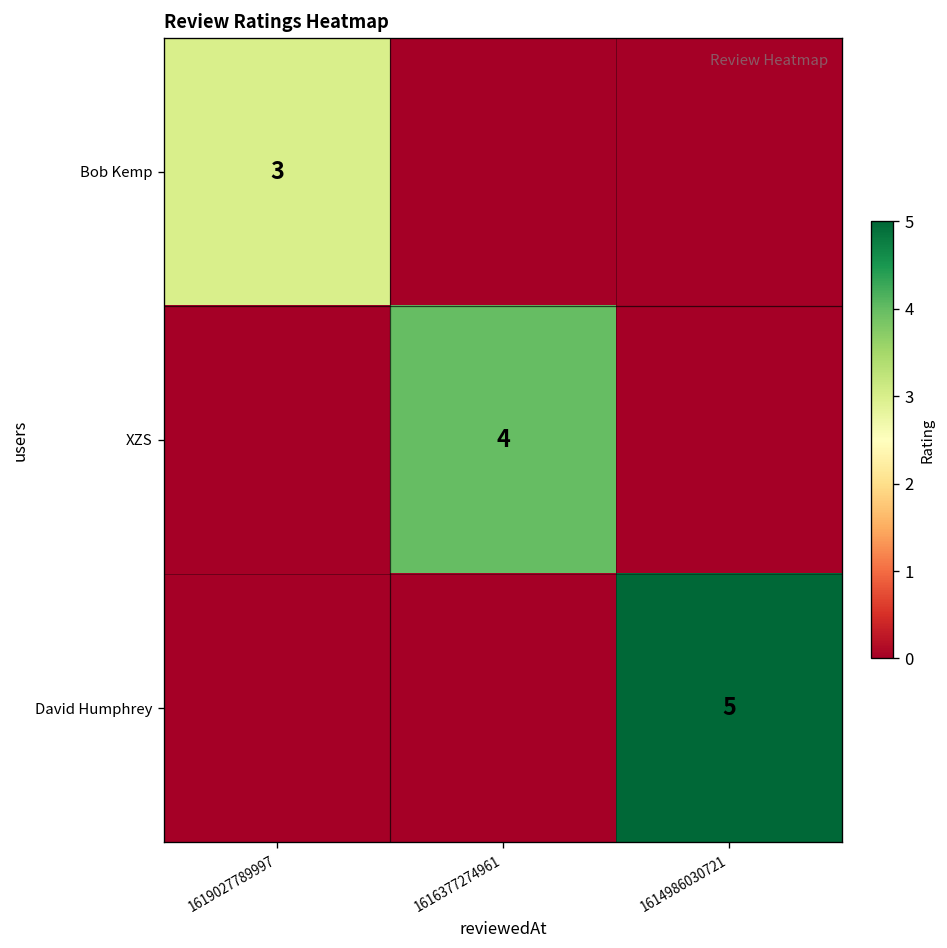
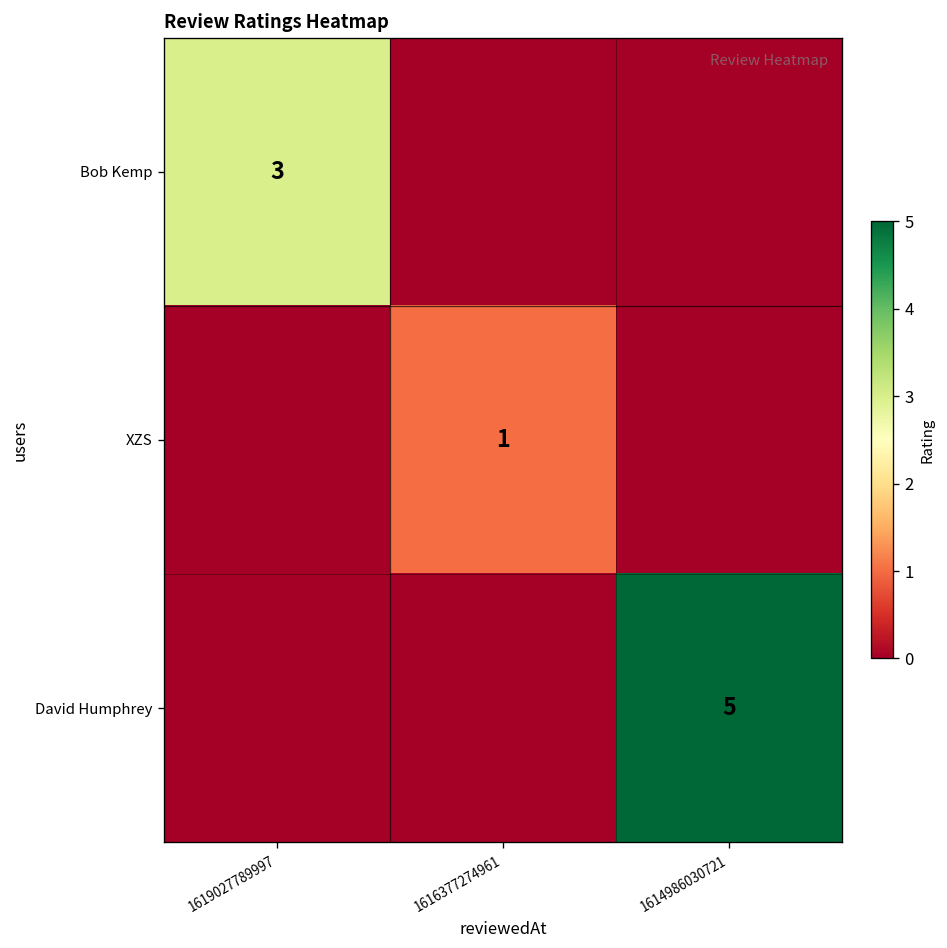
XZS, 1616377274961: 4 -> 1
